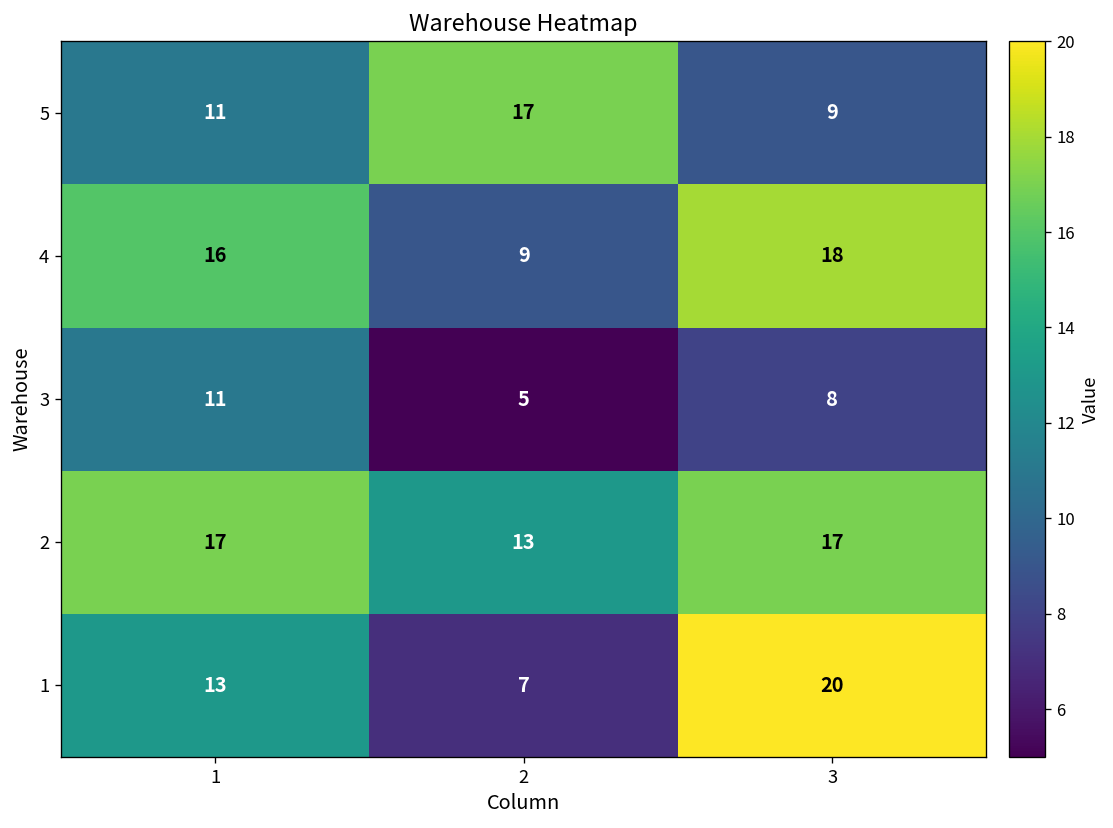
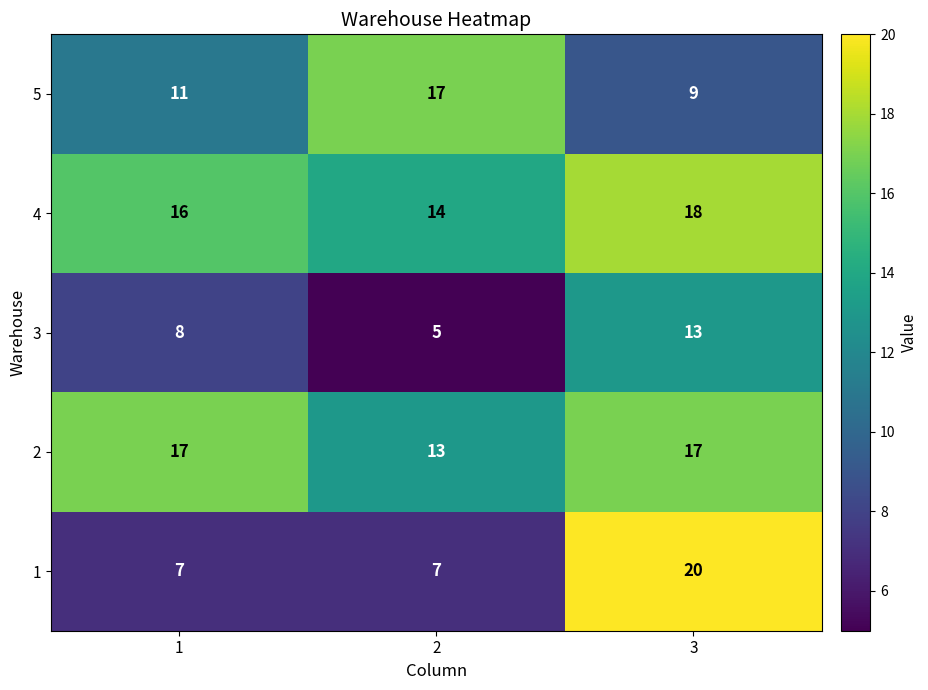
4, 2: 9 -> 14
3, 1: 11 -> 8
3, 3: 8 -> 13
1, 1: 13 -> 7
